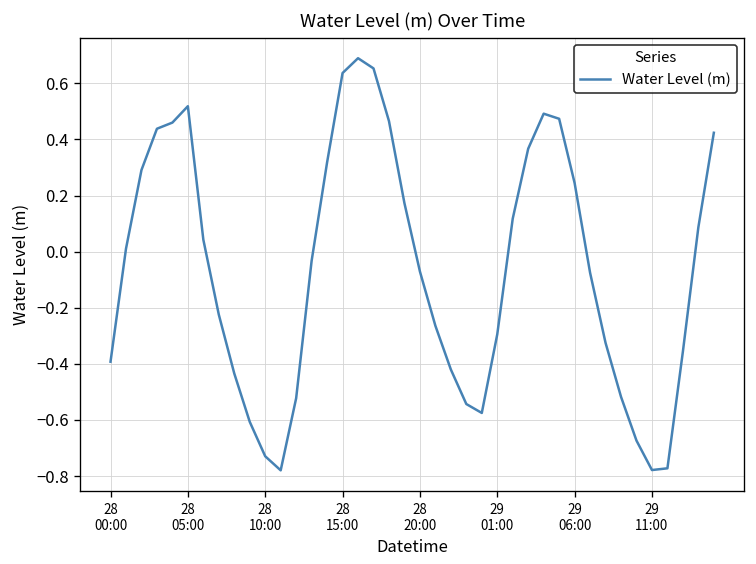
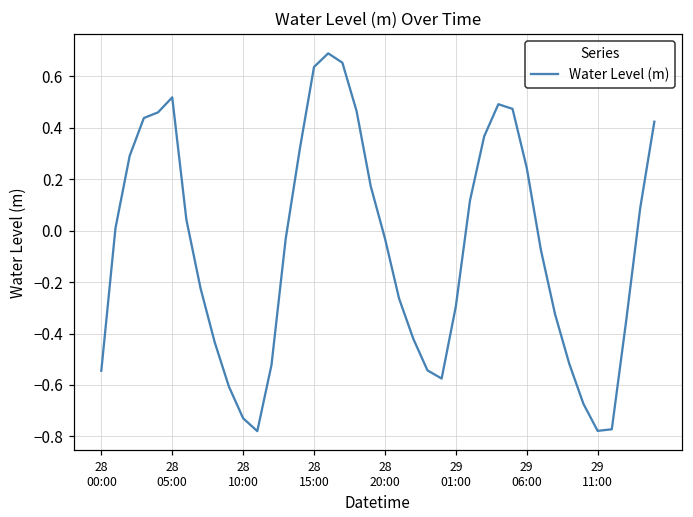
28 00:00: -0.39 -> -0.54
28 20:00: -0.07 -> -0.03
